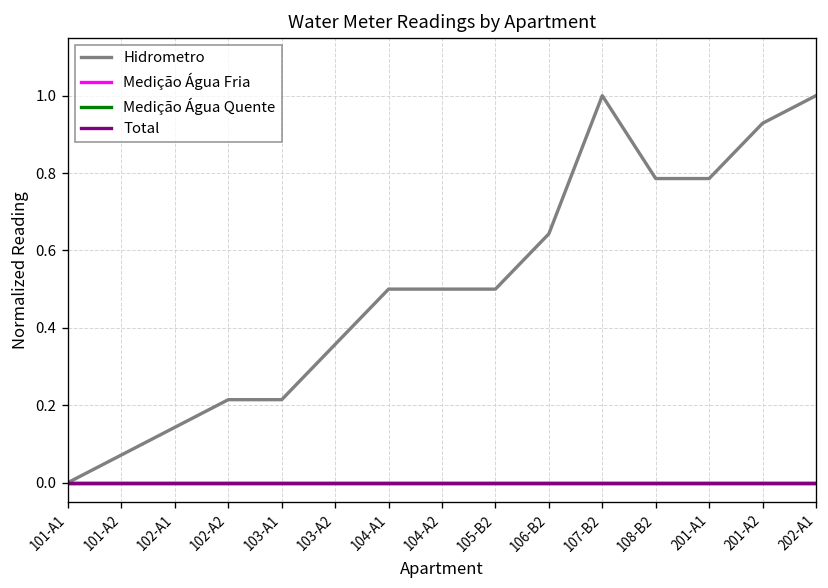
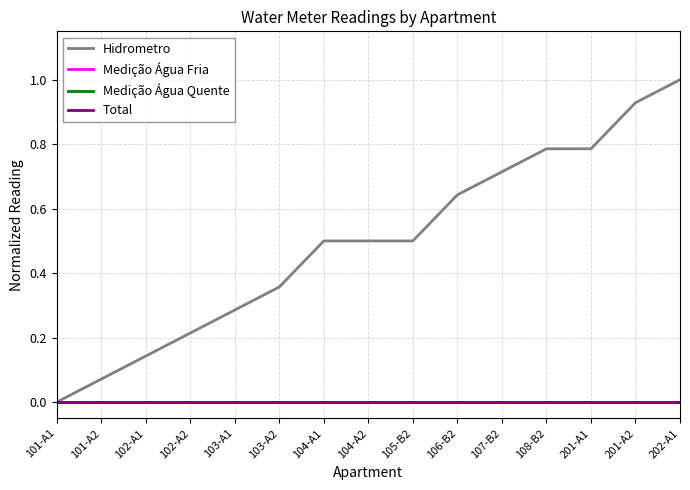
Hidrometro, 103-A1: 0.21 -> 0.29
Hidrometro, 107-B2: 1.00 -> 0.71
